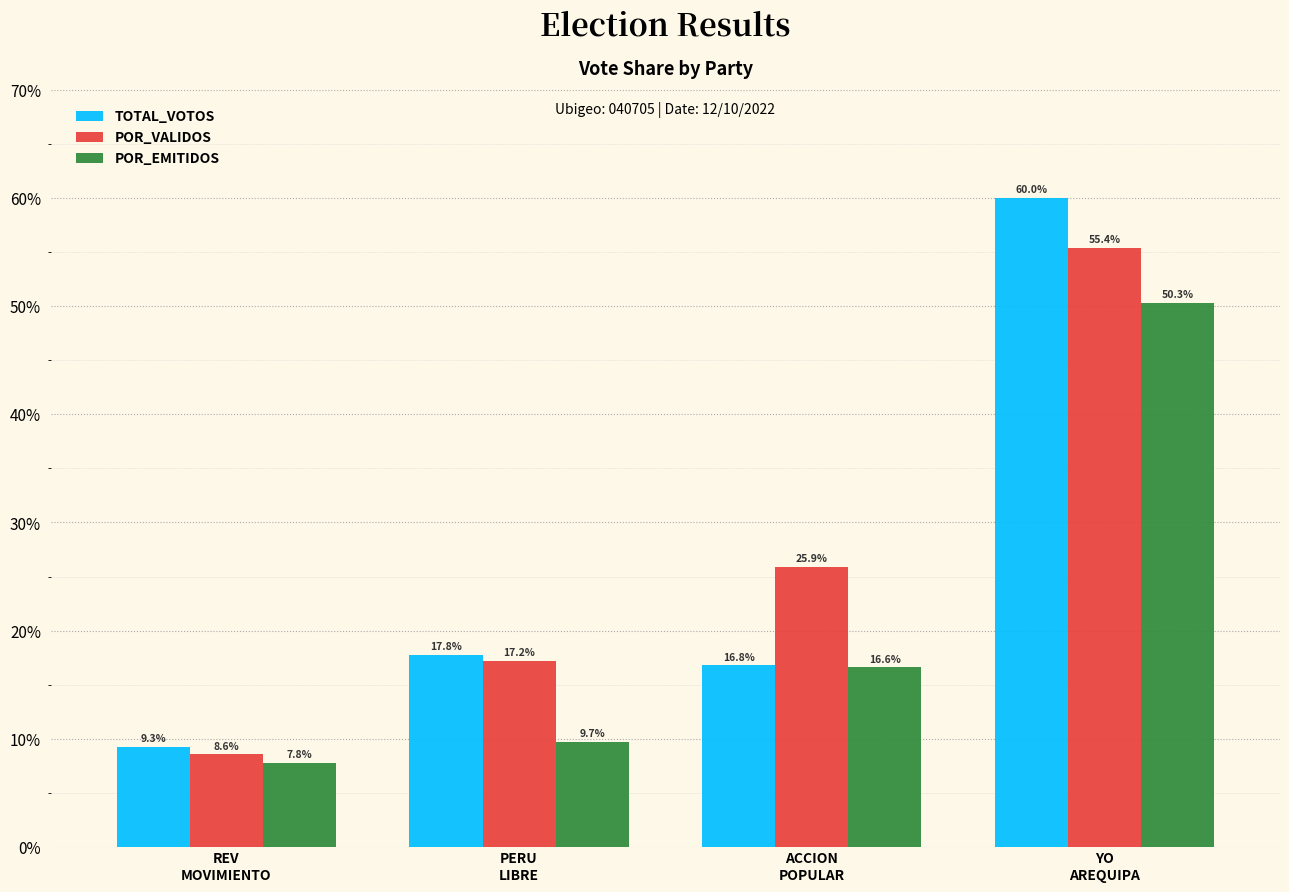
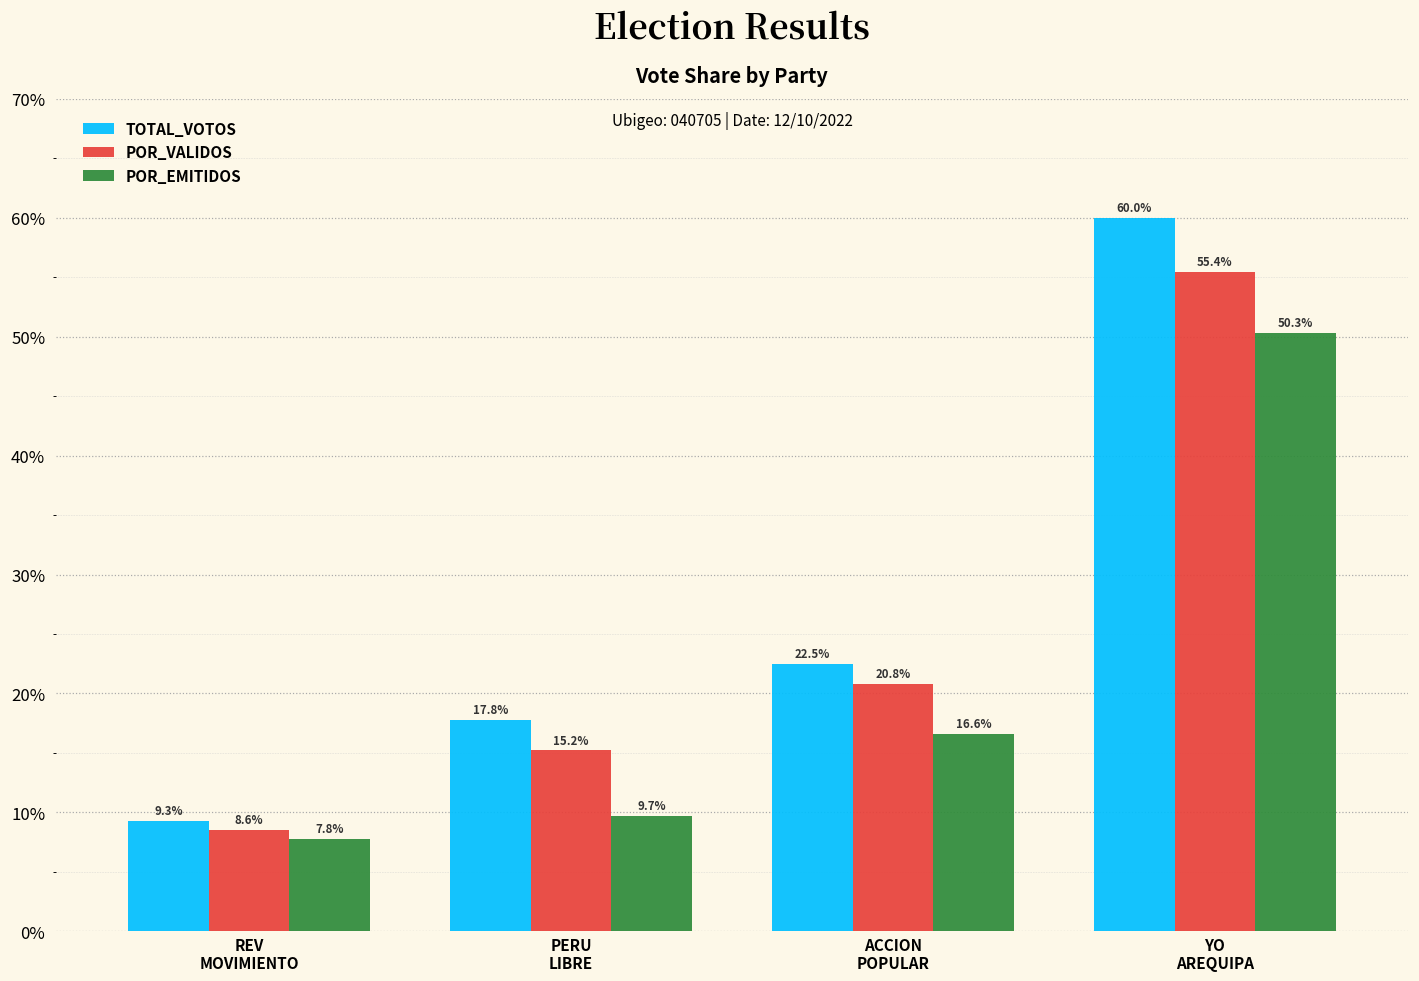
POR_VALIDOS, PERU LIBRE: 17.2% -> 15.2%
TOTAL_VOTOS, ACCION POPULAR: 16.8% -> 22.5%
POR_VALIDOS, ACCION POPULAR: 25.9% -> 20.8%
